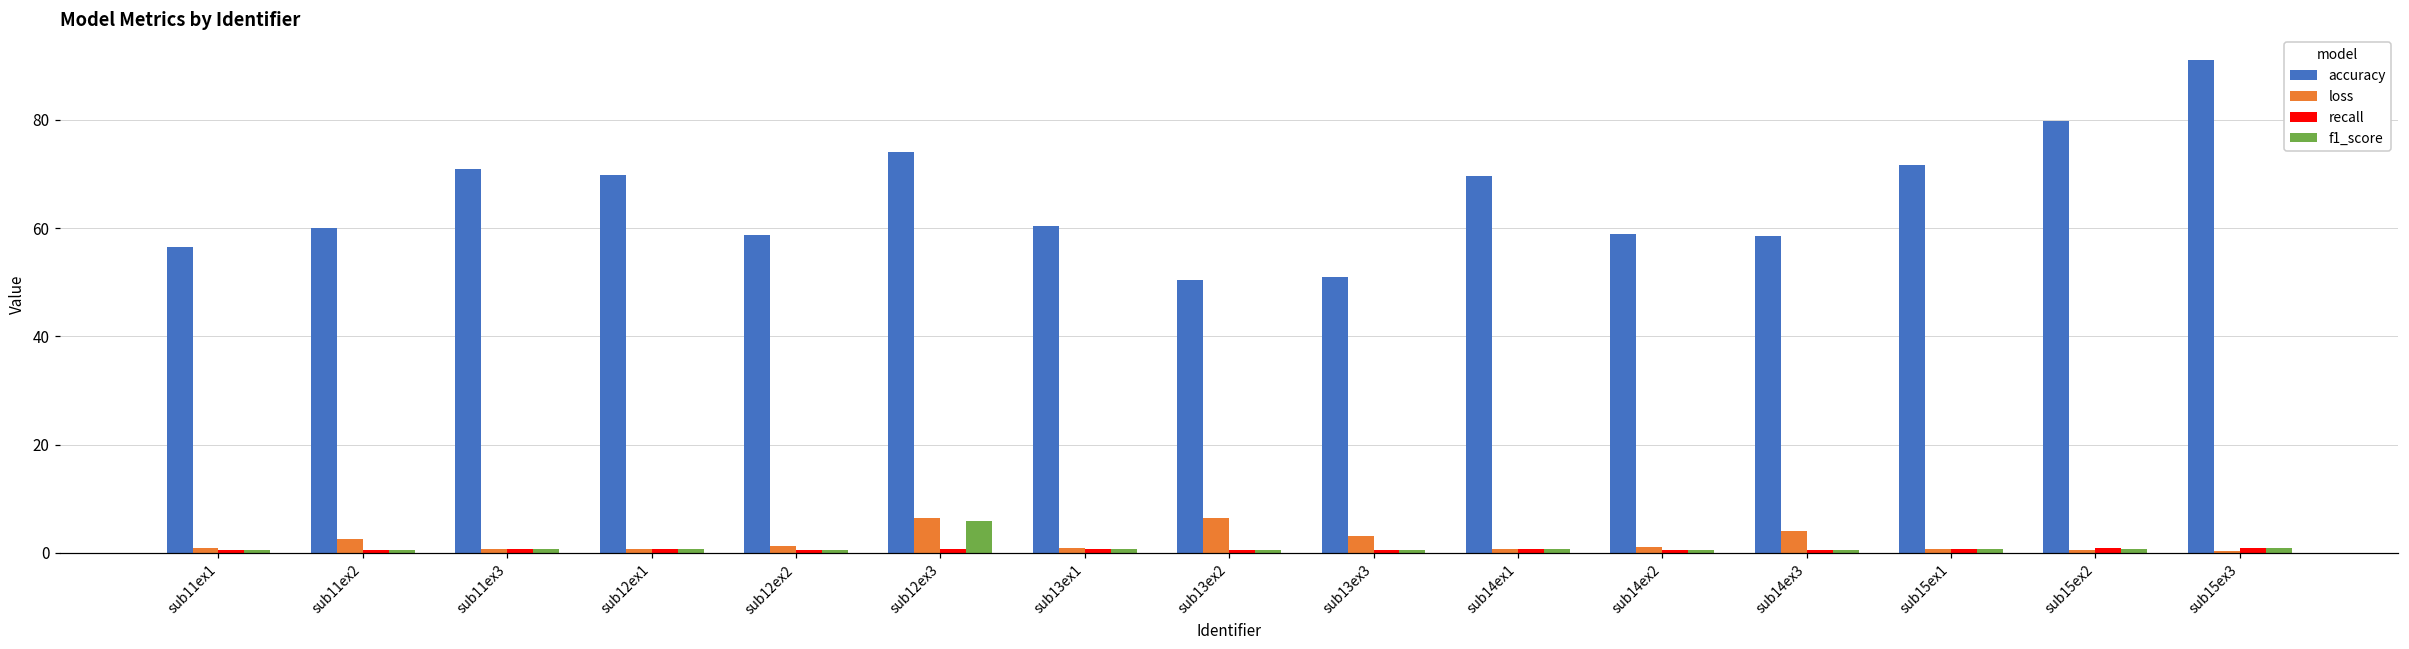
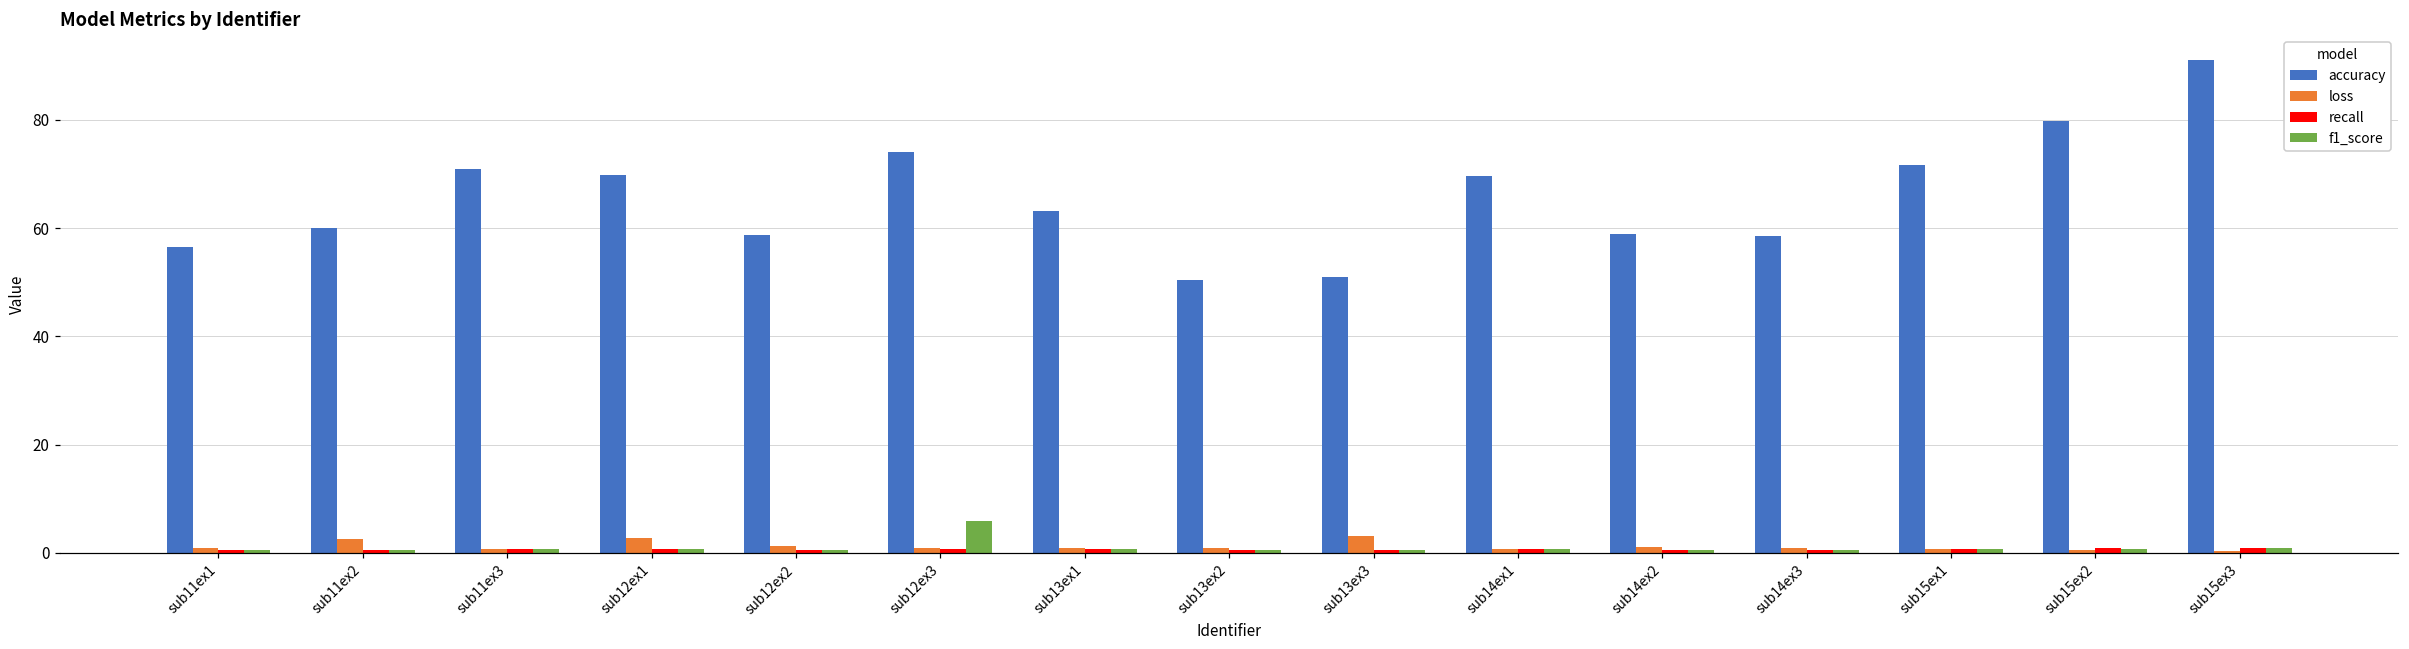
loss, sub12ex1: 1 -> 3
loss, sub12ex3: 6 -> 1
accuracy, sub13ex1: 60 -> 63
loss, sub13ex2: 6 -> 1
loss, sub14ex3: 4 -> 1
